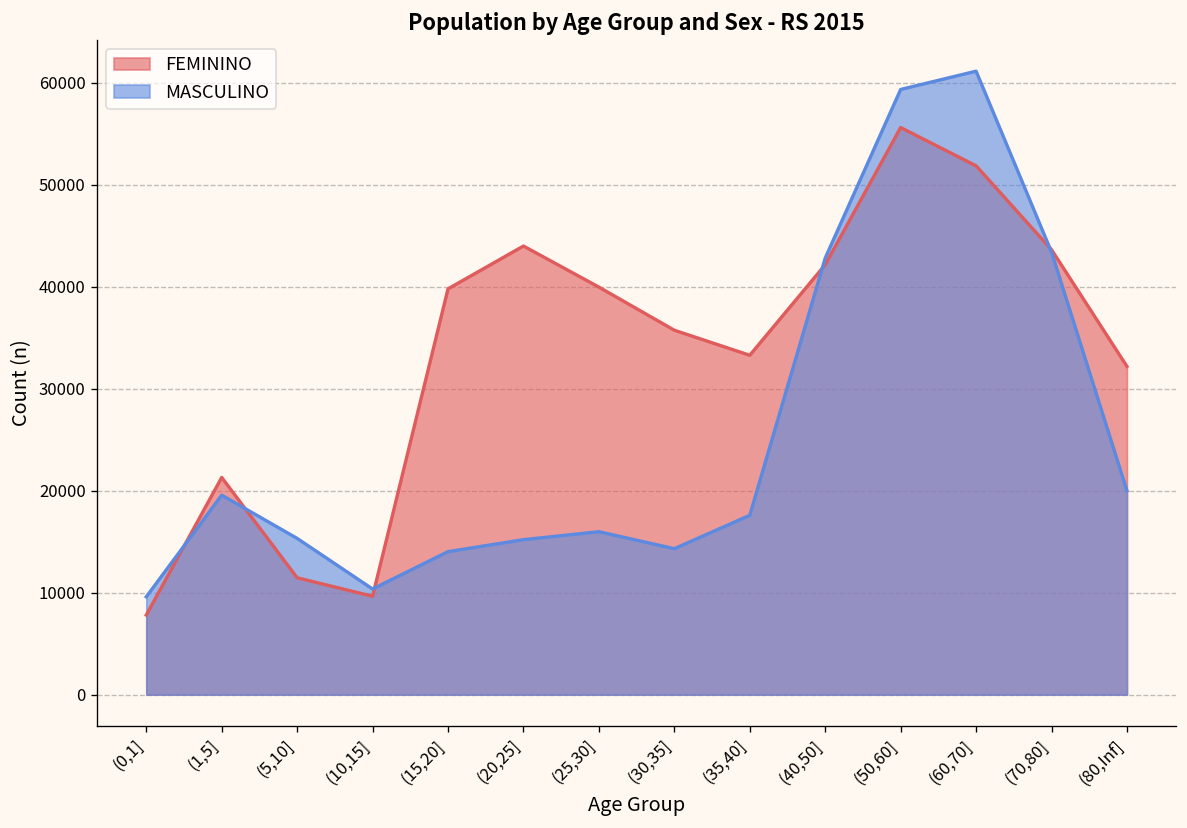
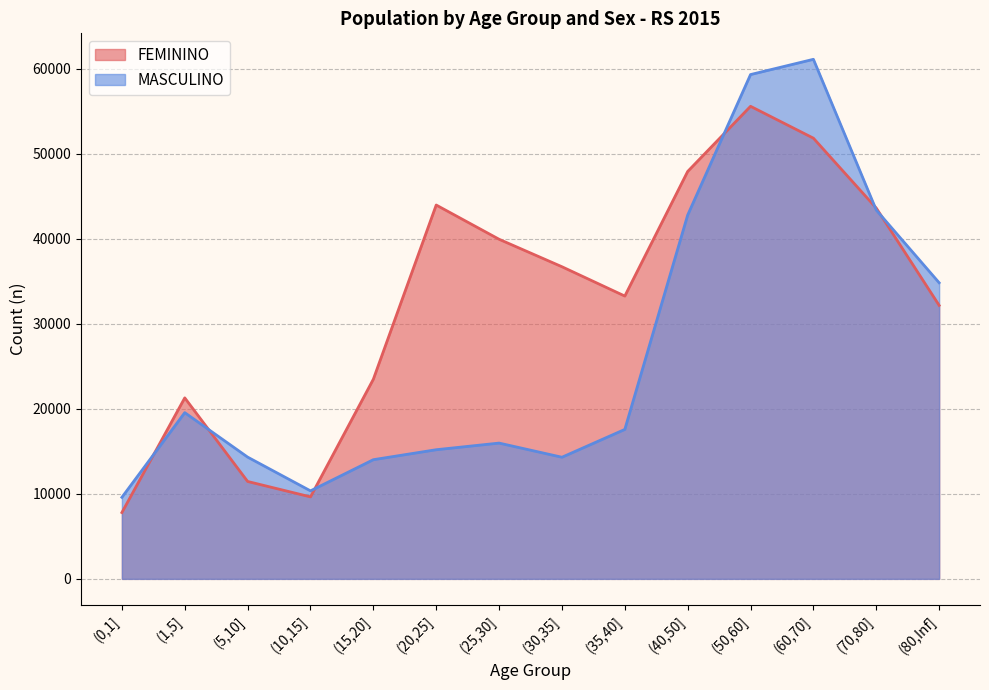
MASCULINO, (5,10]: 15000 -> 14000
FEMININO, (15,20]: 40000 -> 23000
FEMININO, (30,35]: 36000 -> 37000
FEMININO, (40,50]: 42000 -> 48000
MASCULINO, (80,Inf]: 20000 -> 35000
